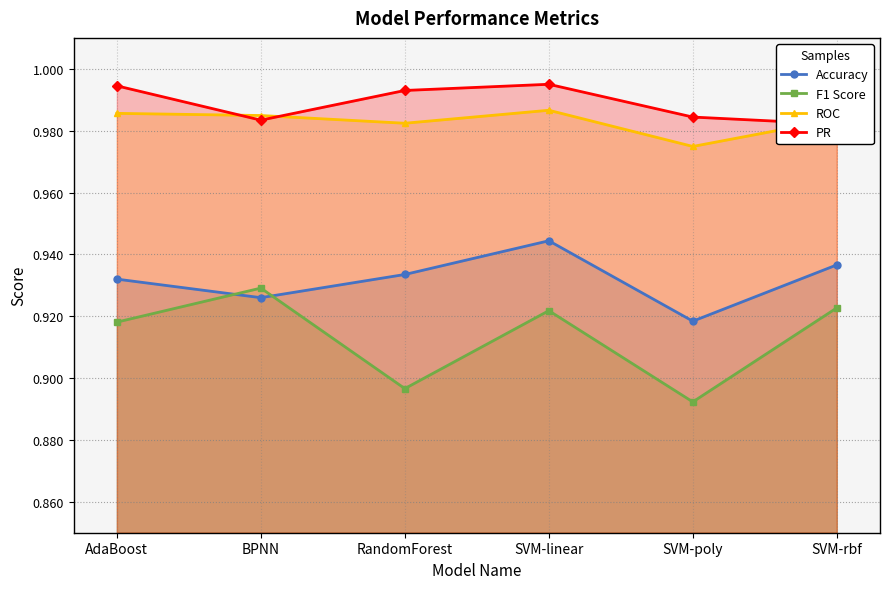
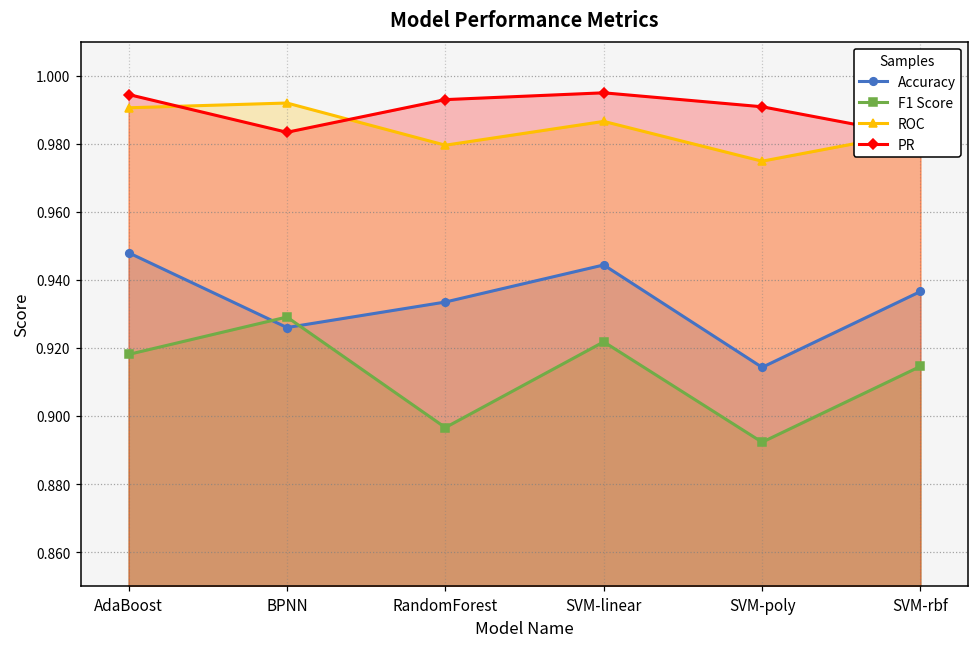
Accuracy, AdaBoost: 0.932 -> 0.948
ROC, AdaBoost: 0.986 -> 0.991
ROC, BPNN: 0.985 -> 0.992
ROC, RandomForest: 0.982 -> 0.980
Accuracy, SVM-poly: 0.918 -> 0.914
PR, SVM-poly: 0.984 -> 0.991
F1 Score, SVM-rbf: 0.923 -> 0.915
